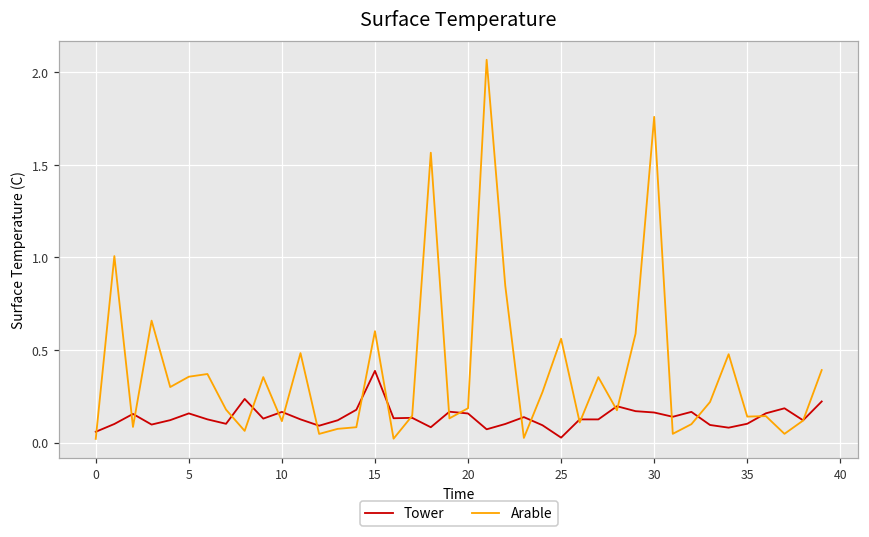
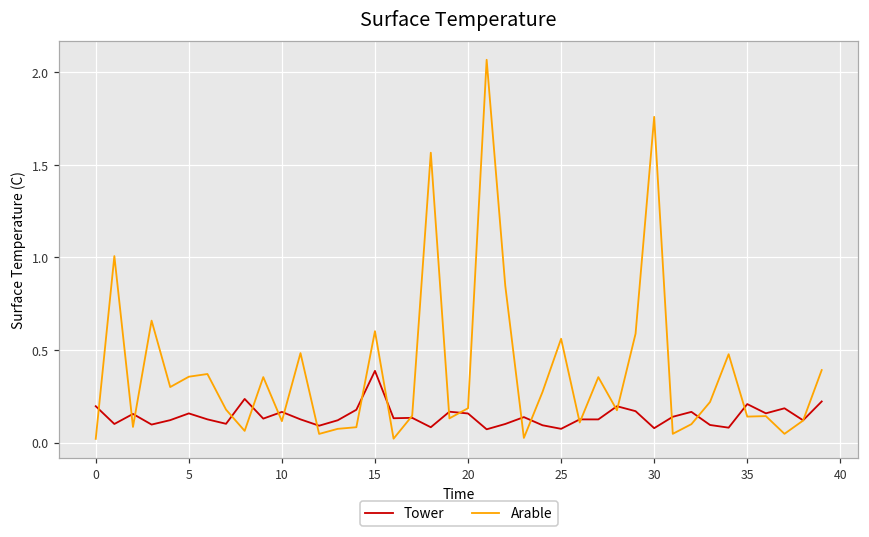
Tower, 0: 0.06 -> 0.20
Tower, 25: 0.03 -> 0.07
Tower, 30: 0.16 -> 0.08
Tower, 35: 0.10 -> 0.21
